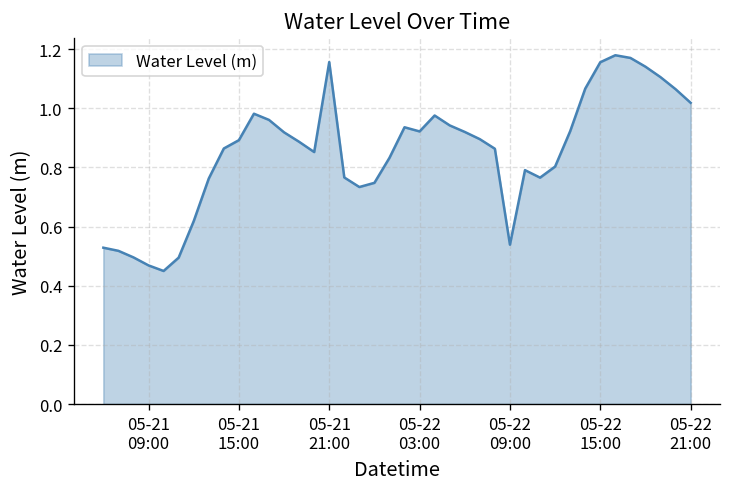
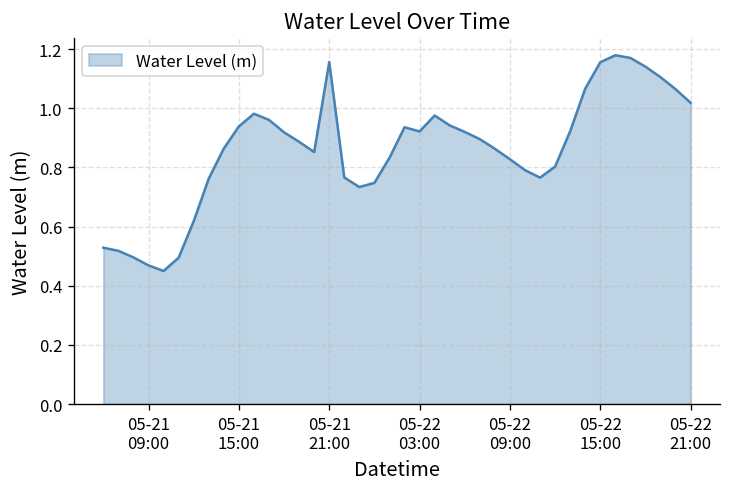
05-21 15:00: 0.89 -> 0.94
05-22 09:00: 0.54 -> 0.83
